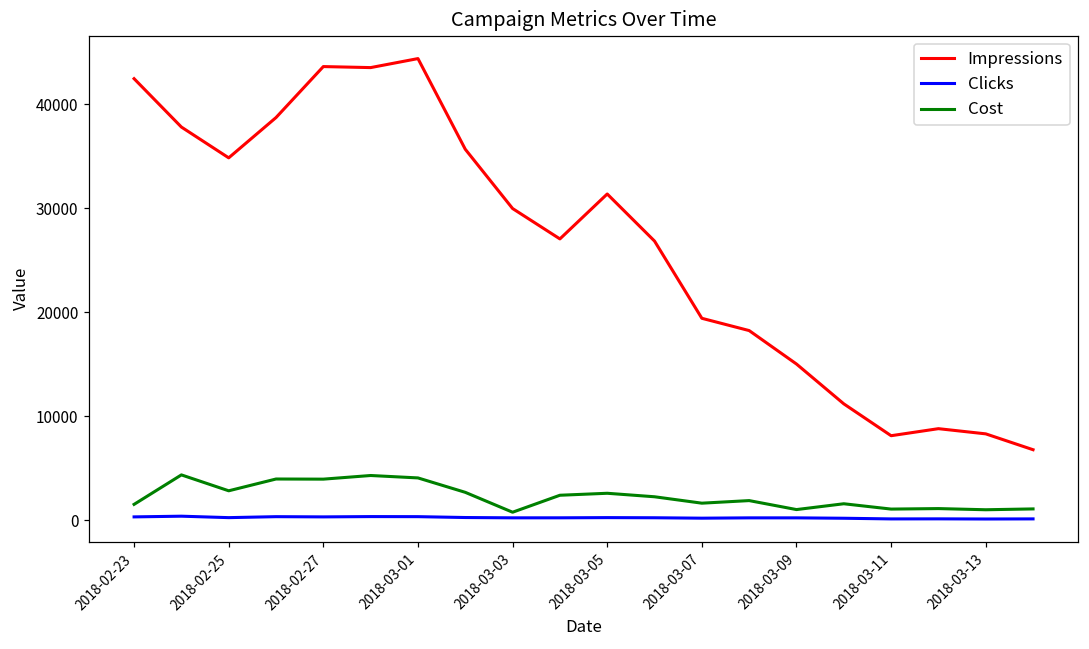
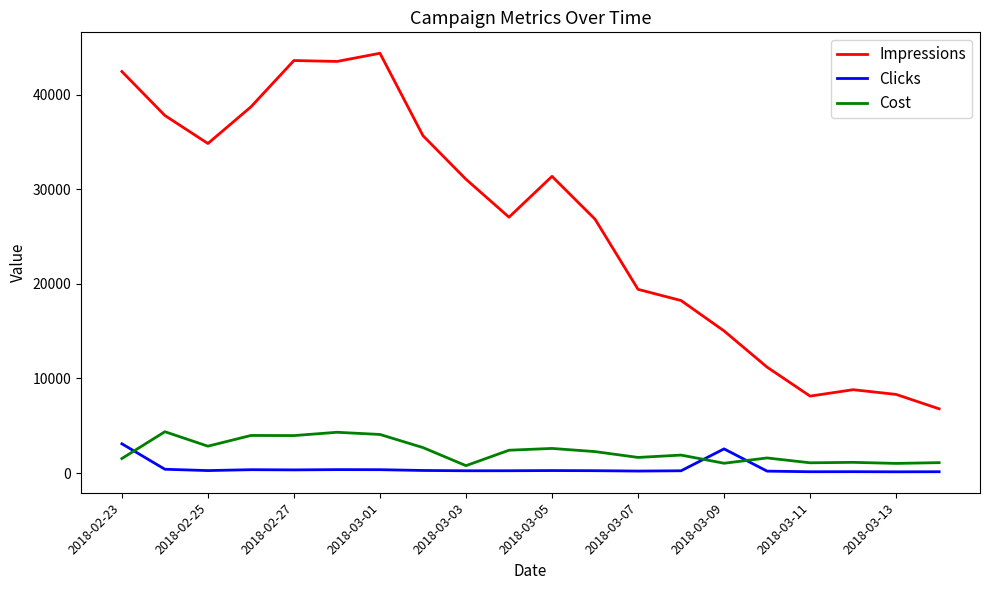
Clicks, 2018-02-23: 0 -> 3000
Impressions, 2018-03-03: 30000 -> 31000
Clicks, 2018-03-09: 0 -> 3000
